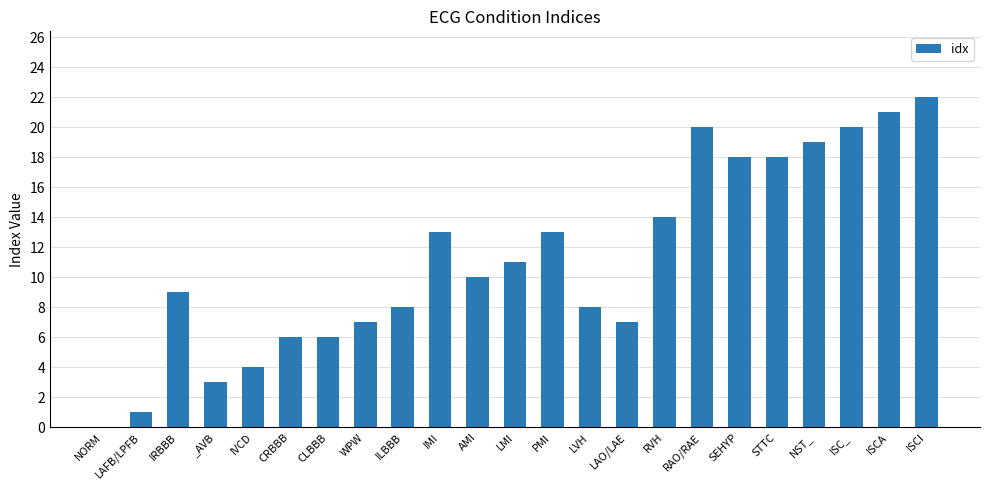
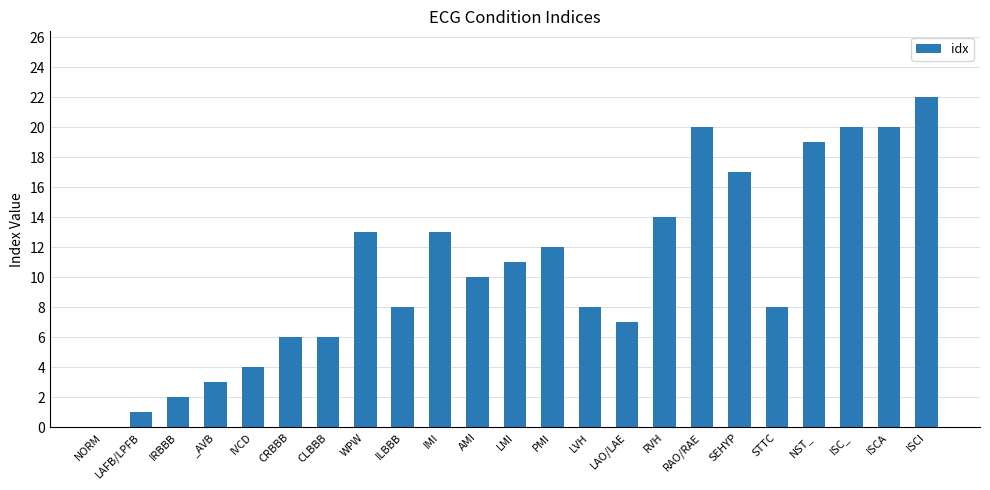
IRBBB: 9 -> 2
WPW: 7 -> 13
PMI: 13 -> 12
SEHYP: 18 -> 17
STTC: 18 -> 8
ISCA: 21 -> 20
